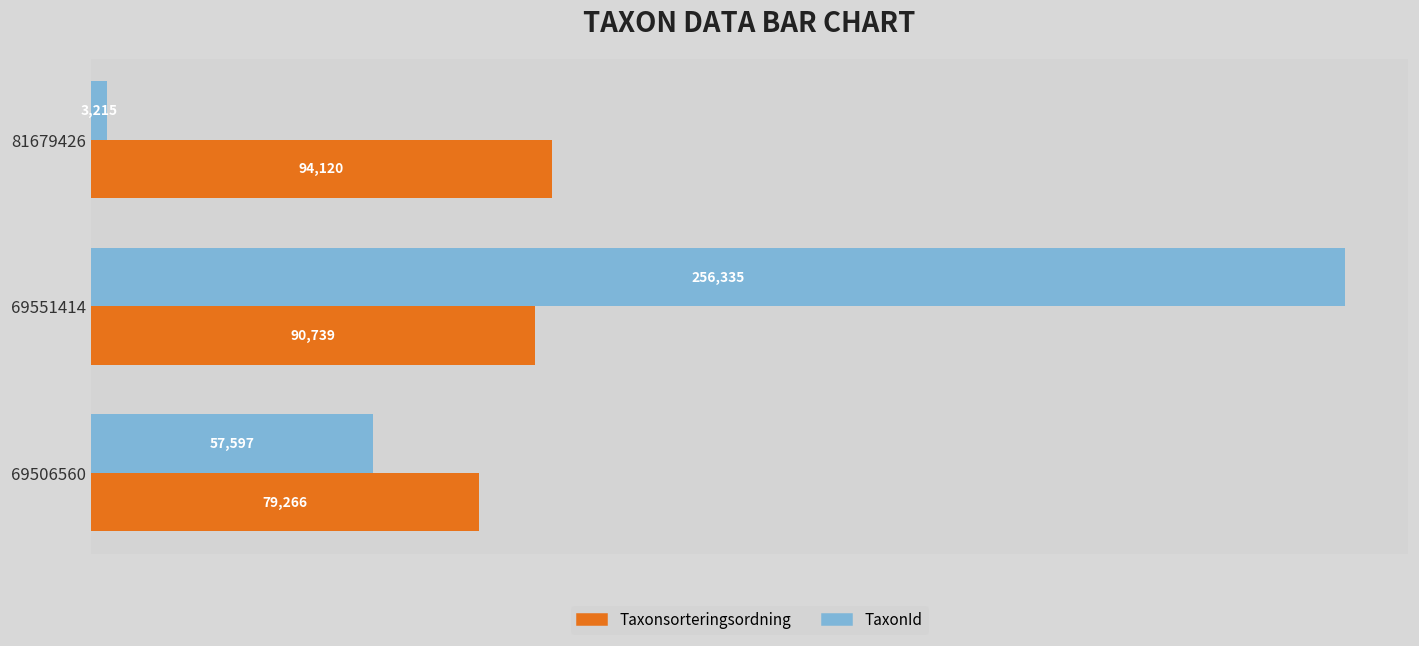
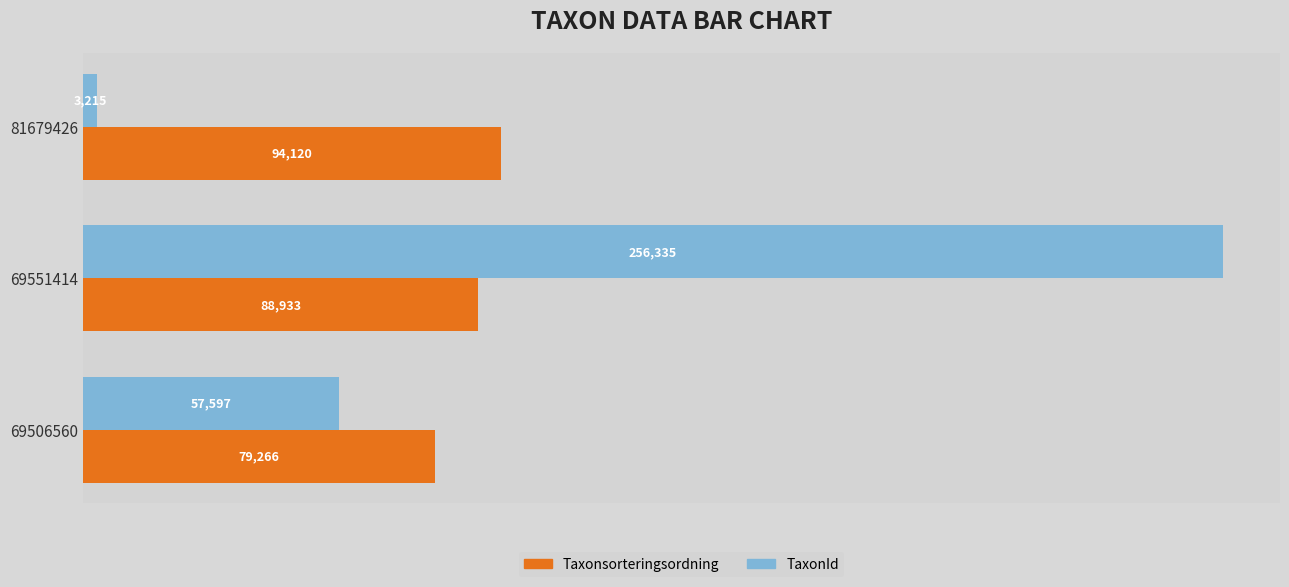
Taxonsorteringsordning, 69551414: 90,739 -> 88,933
